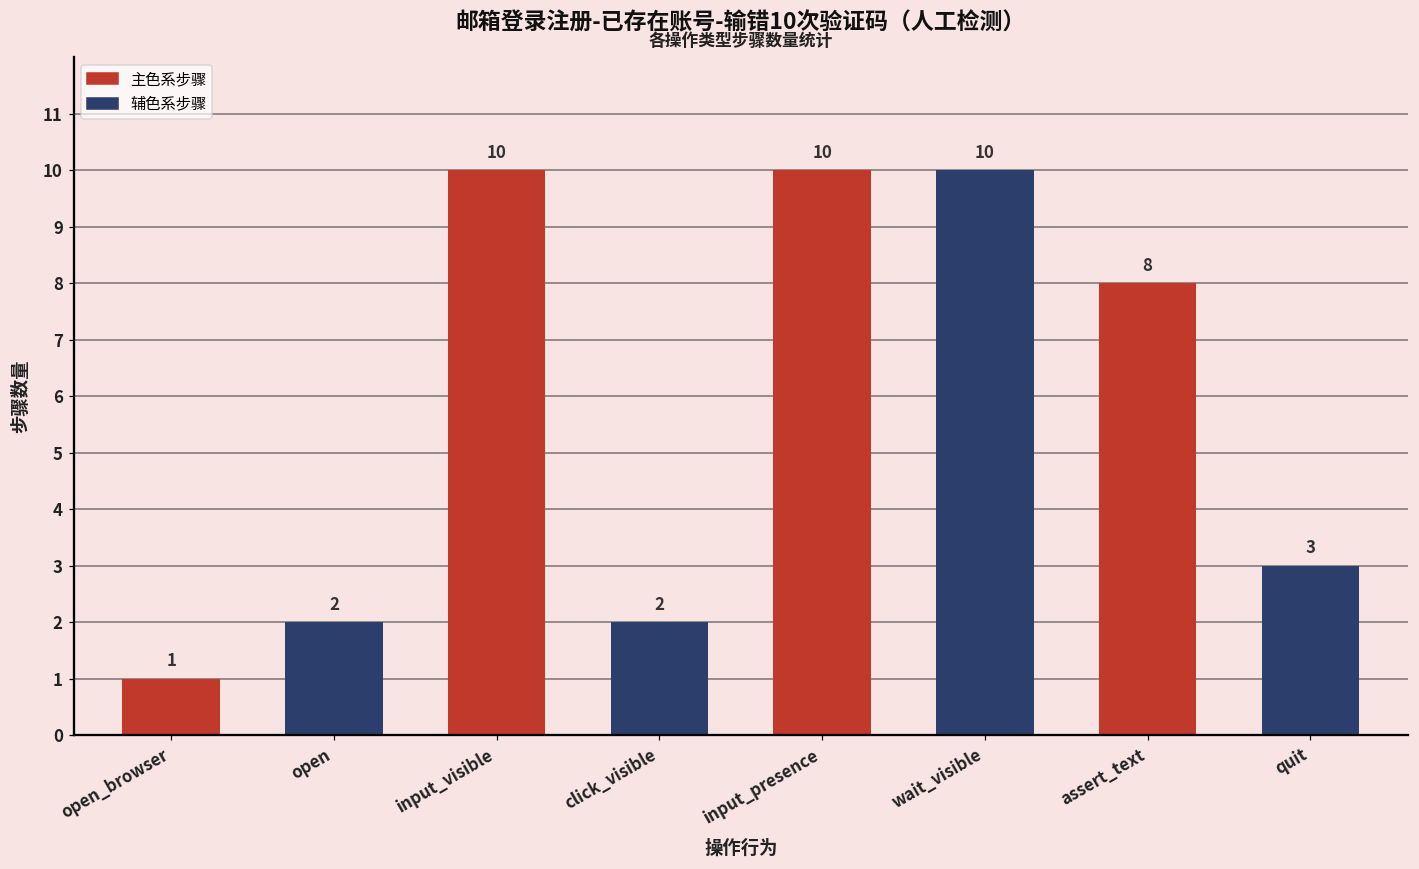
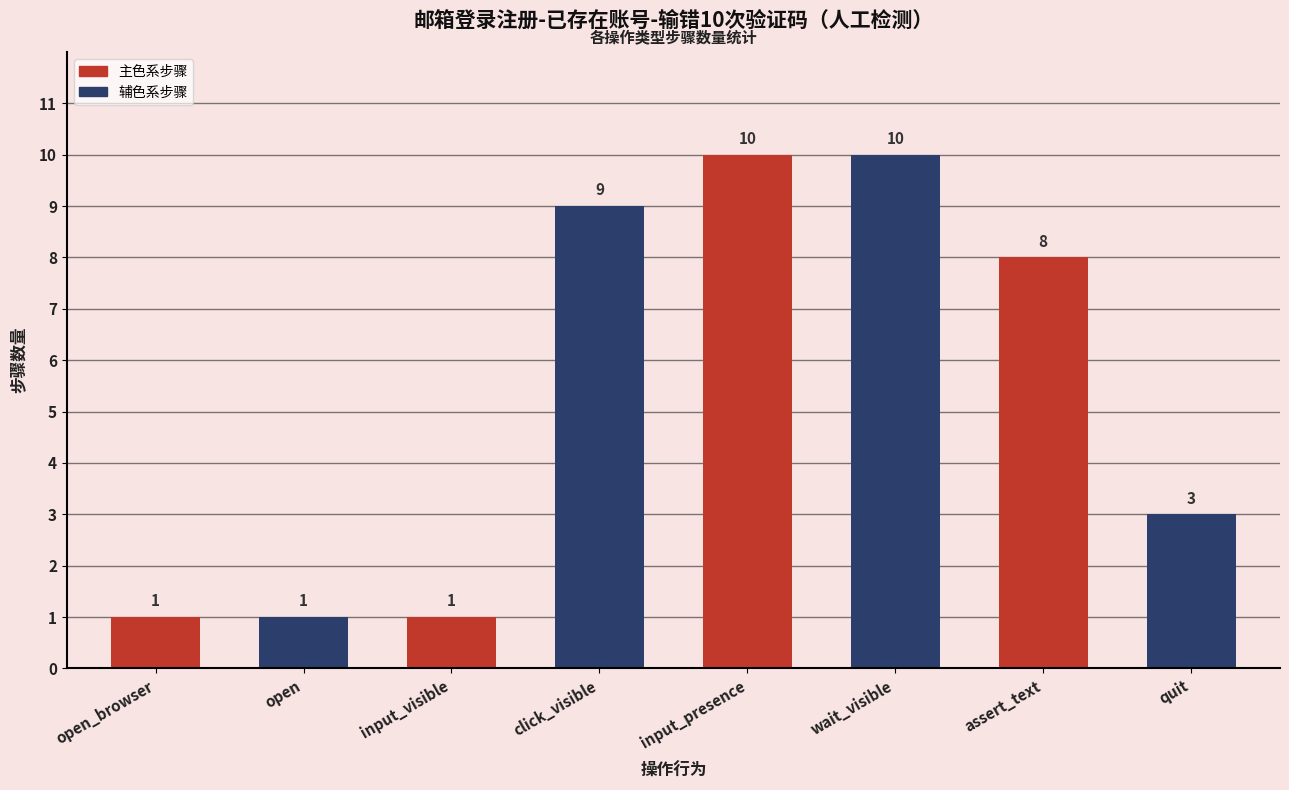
open: 2 -> 1
input_visible: 10 -> 1
click_visible: 2 -> 9
